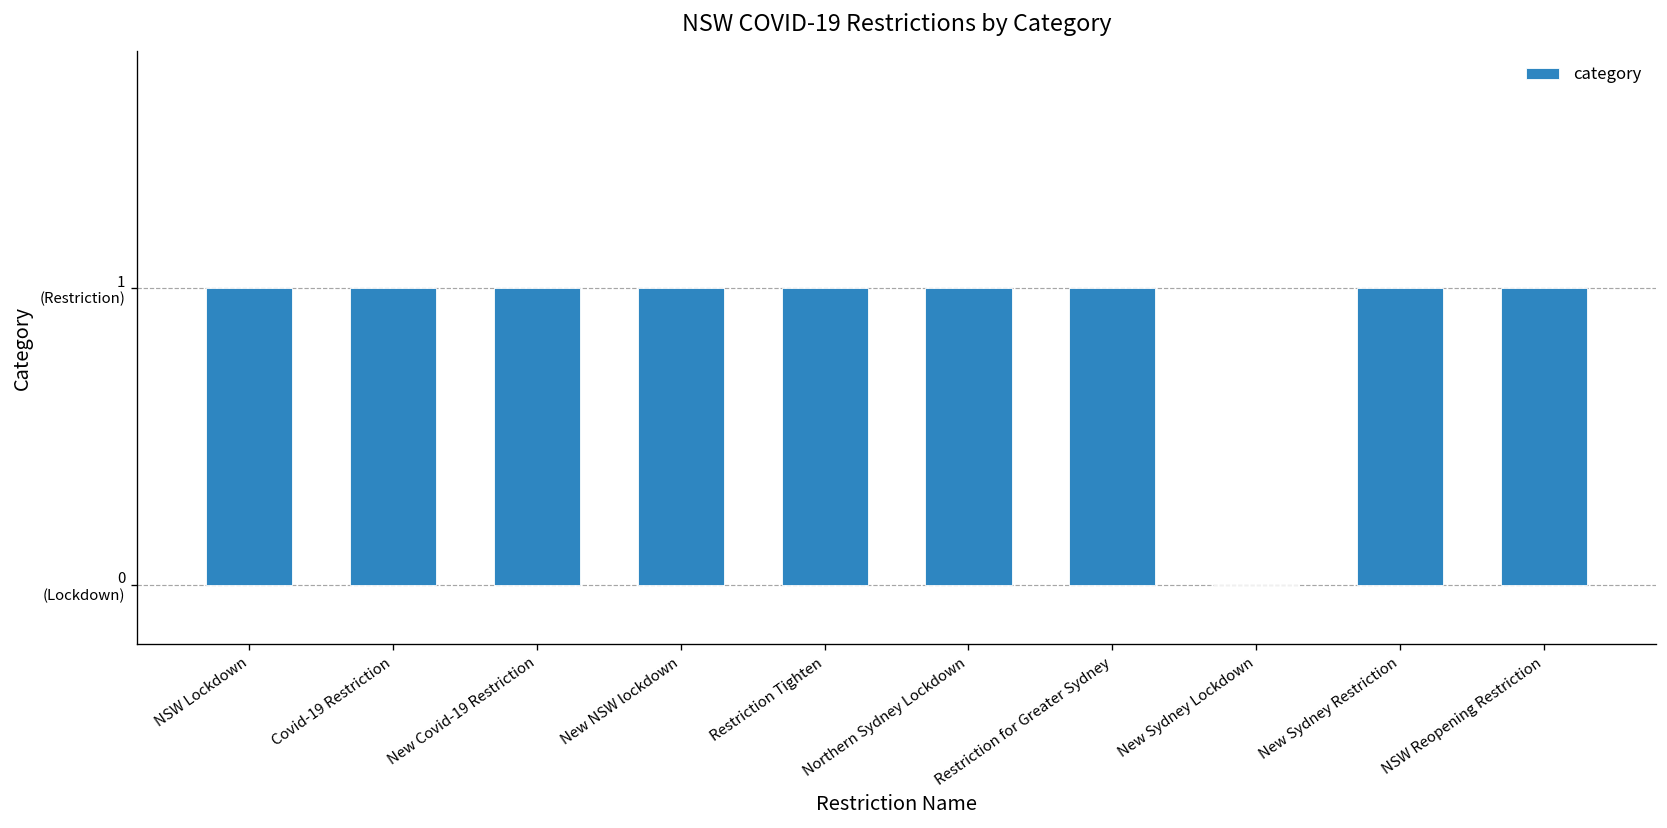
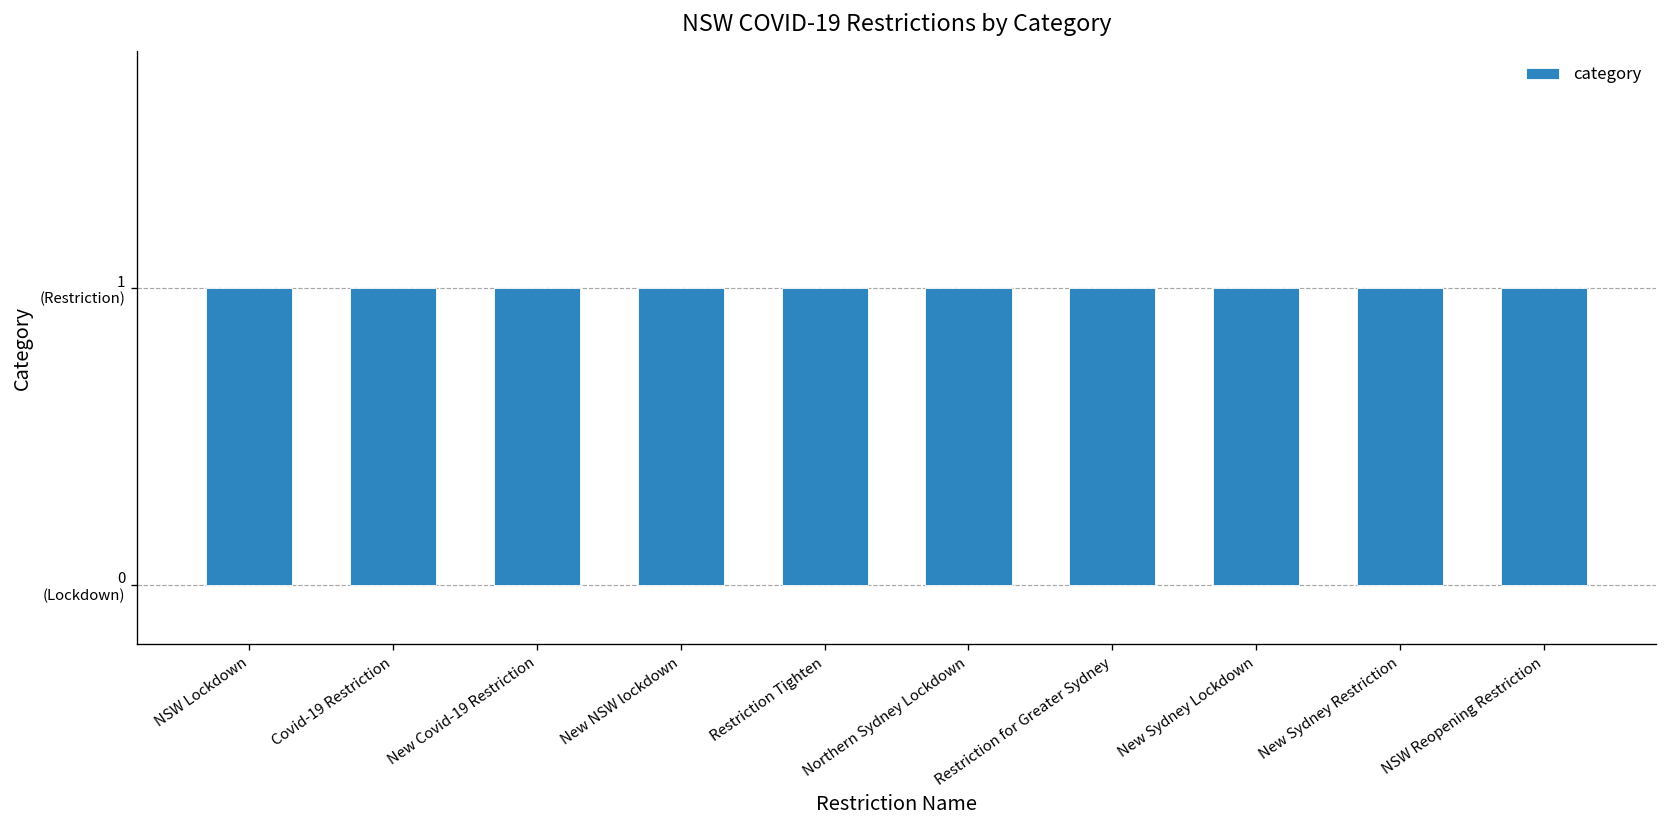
New Sydney Lockdown: 0 (Restriction) -> 1 (Restriction)
